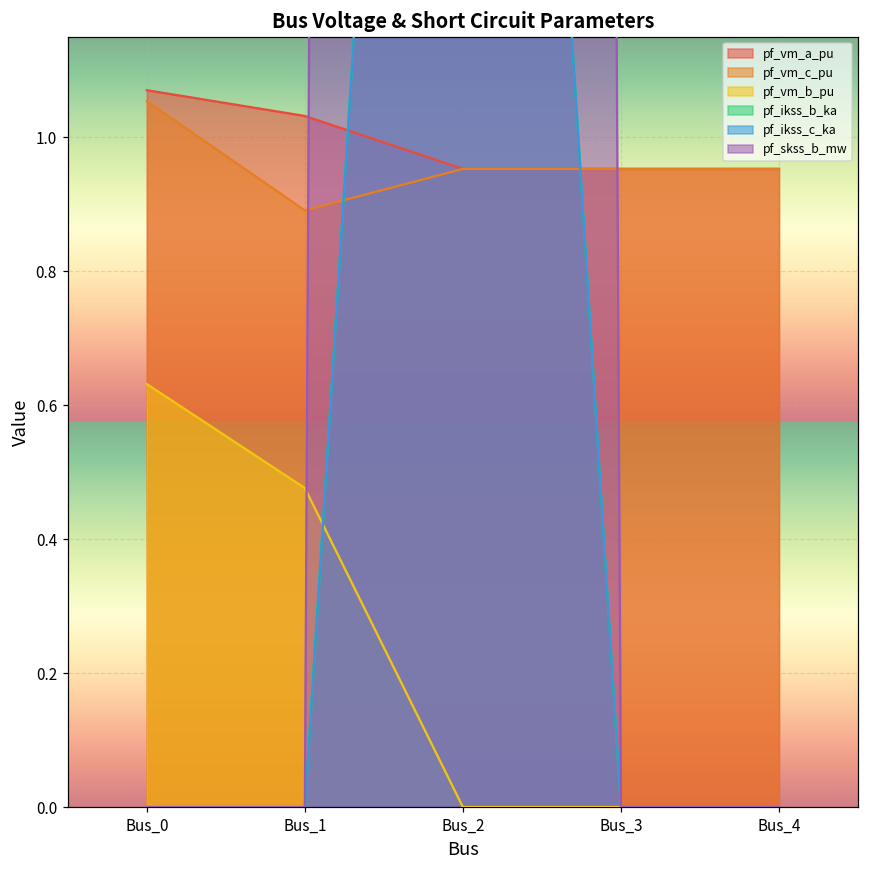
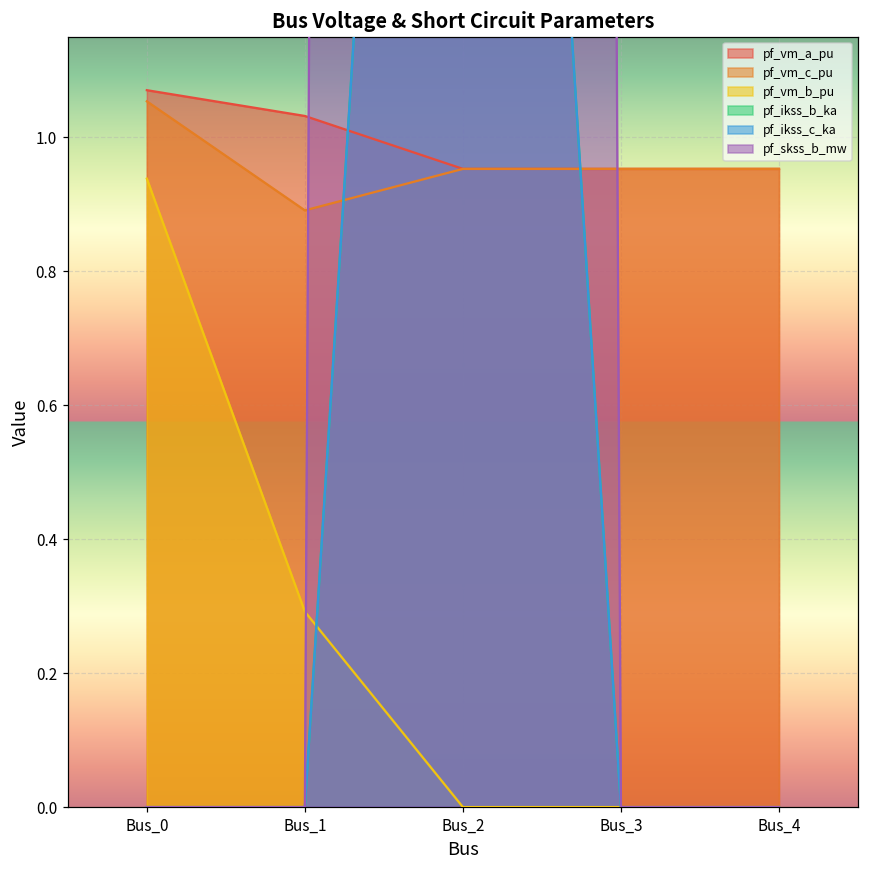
pf_vm_b_pu, Bus_0: 0.63 -> 0.94
pf_vm_b_pu, Bus_1: 0.48 -> 0.29
